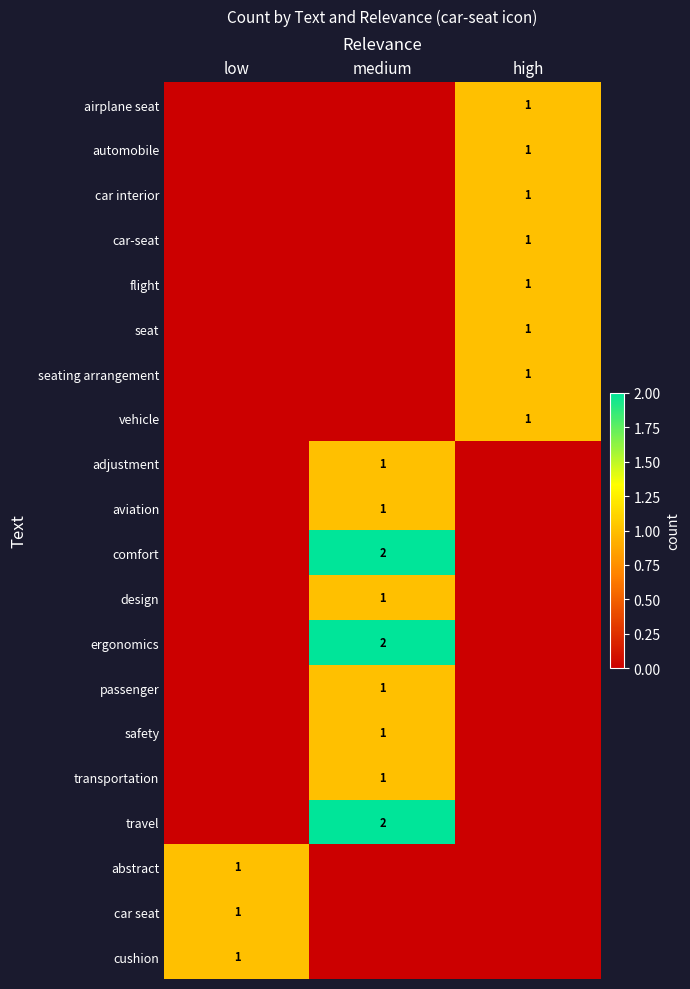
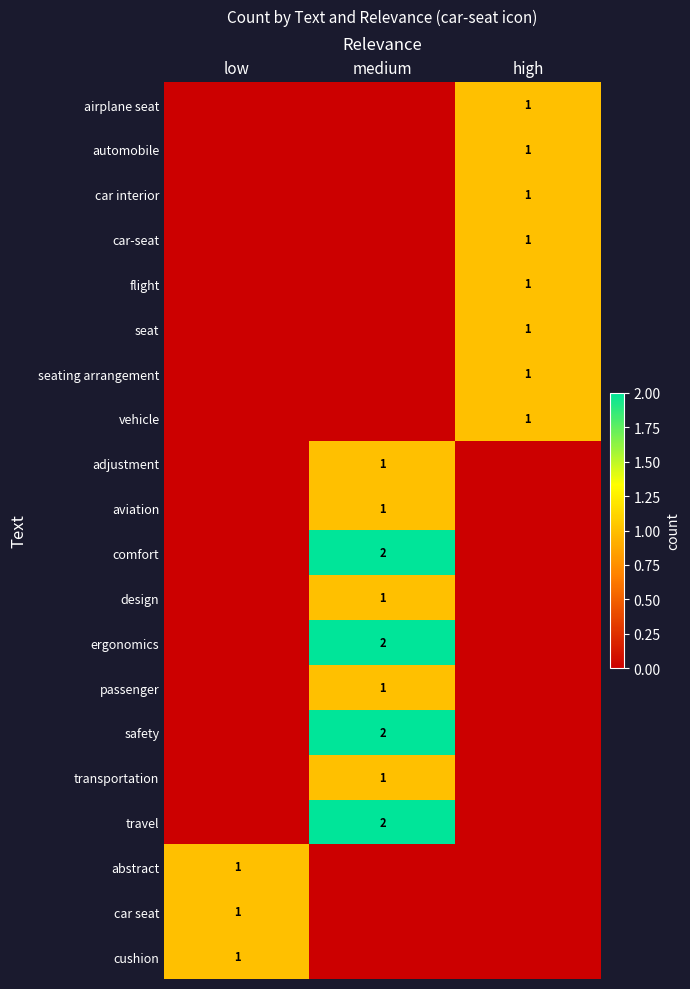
safety, medium: 1 -> 2
